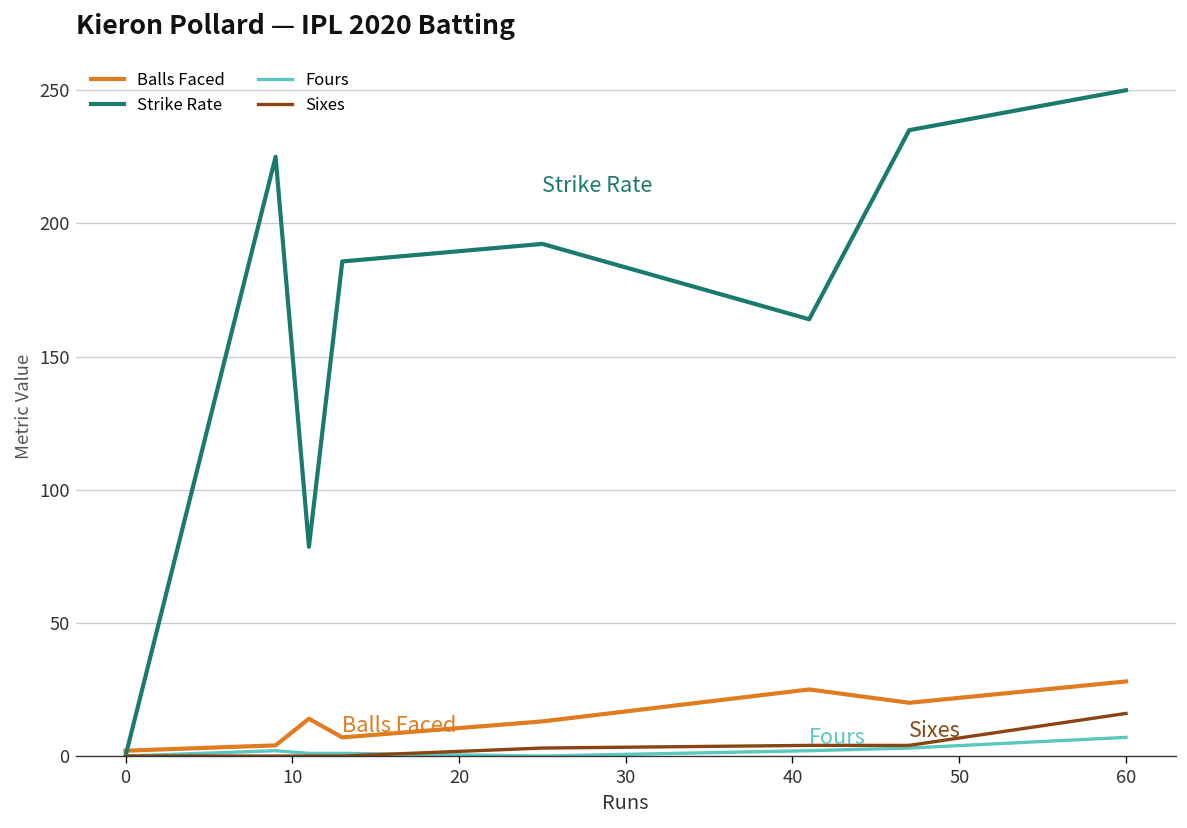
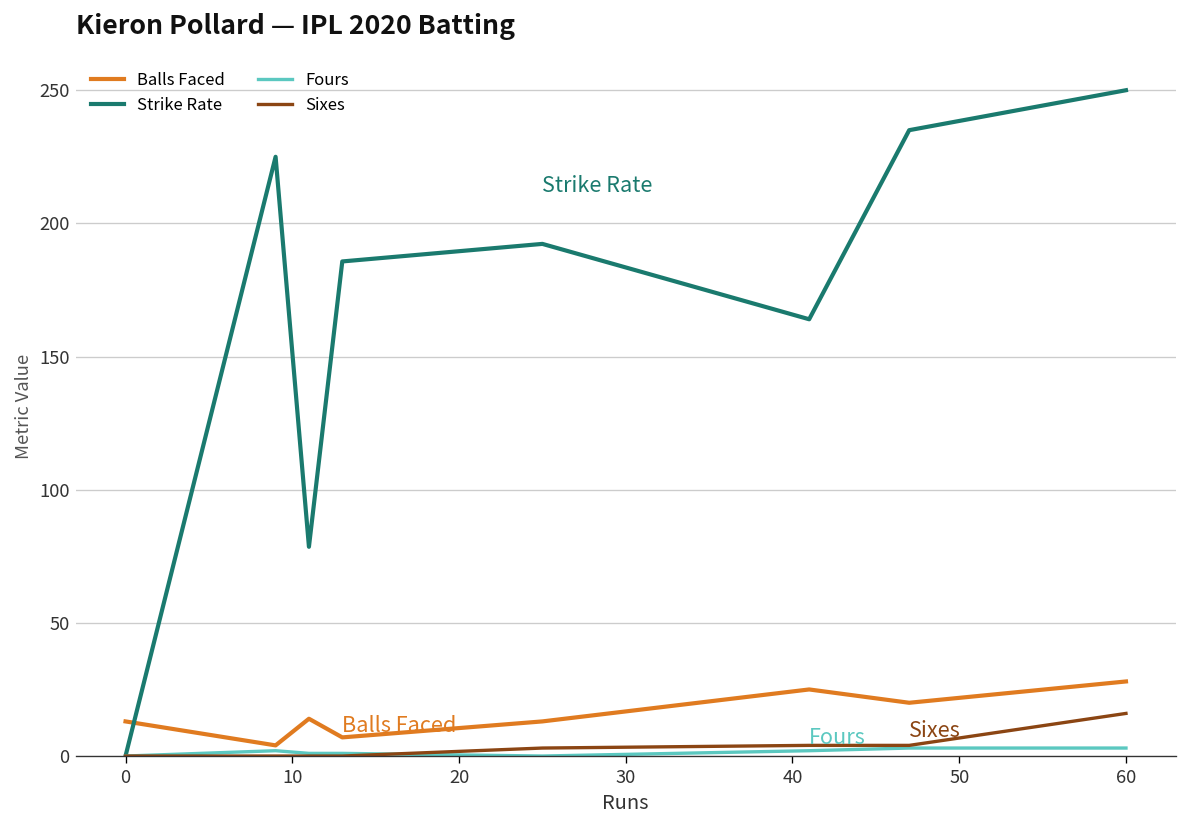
Balls Faced, 0: 2 -> 13
Fours, 60: 7 -> 3
